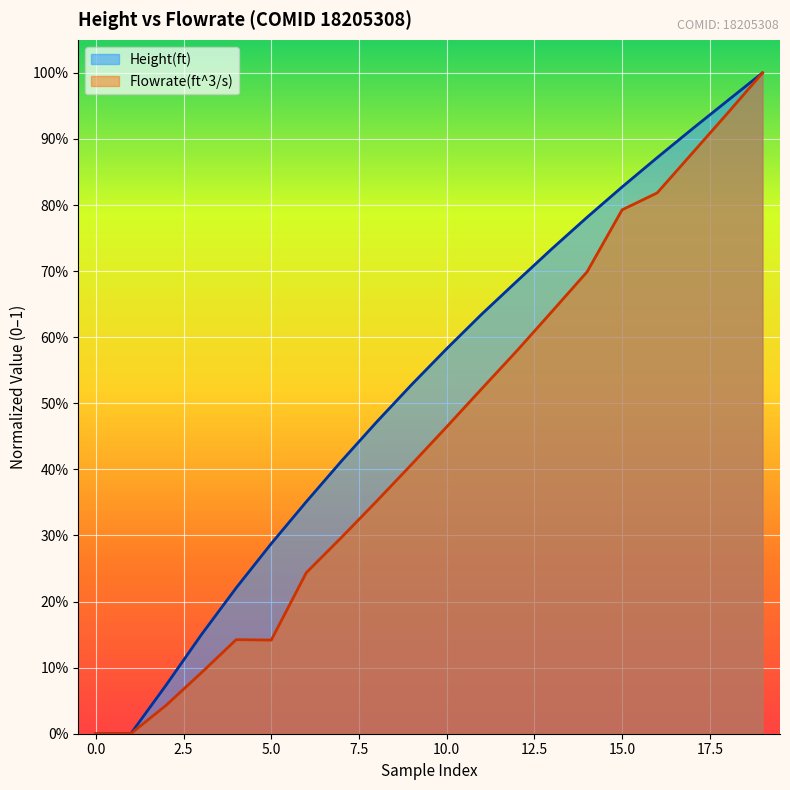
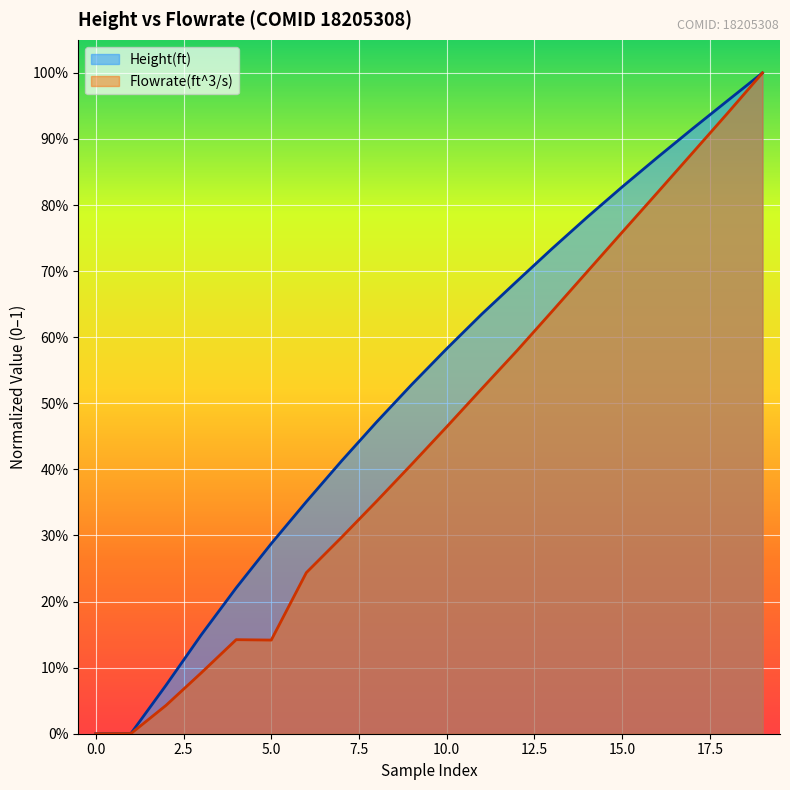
Flowrate(ft^3/s), 15.0: 79% -> 76%
